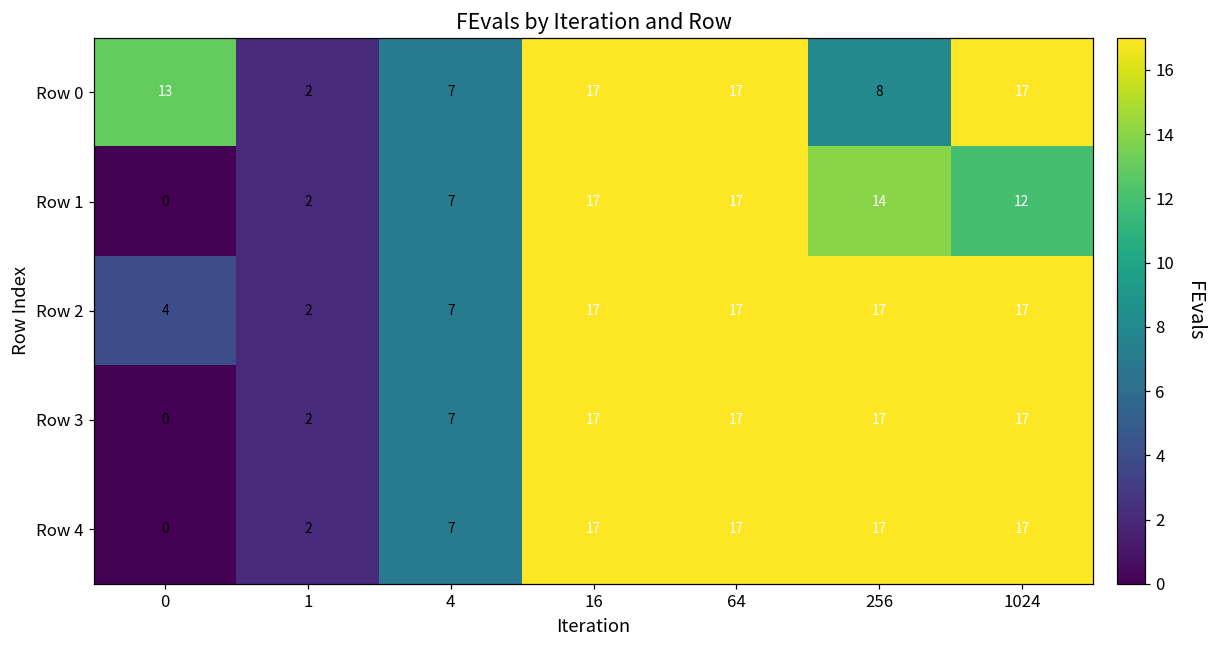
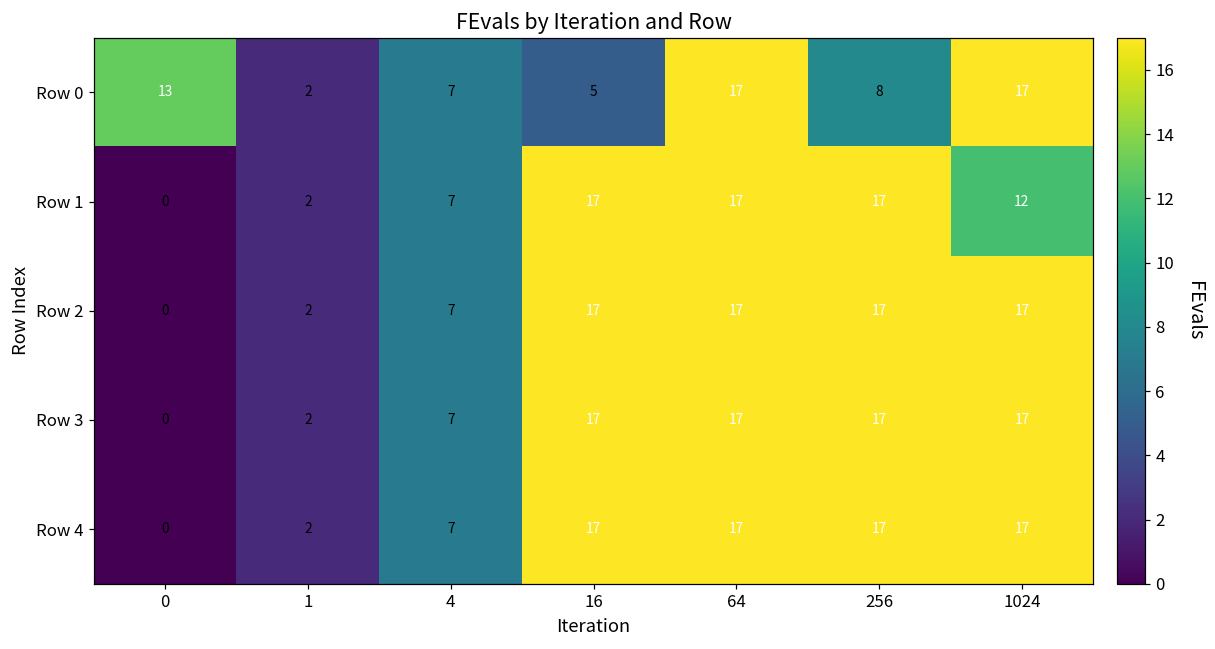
Row 0, 16: 17 -> 5
Row 1, 256: 14 -> 17
Row 2, 0: 4 -> 0
